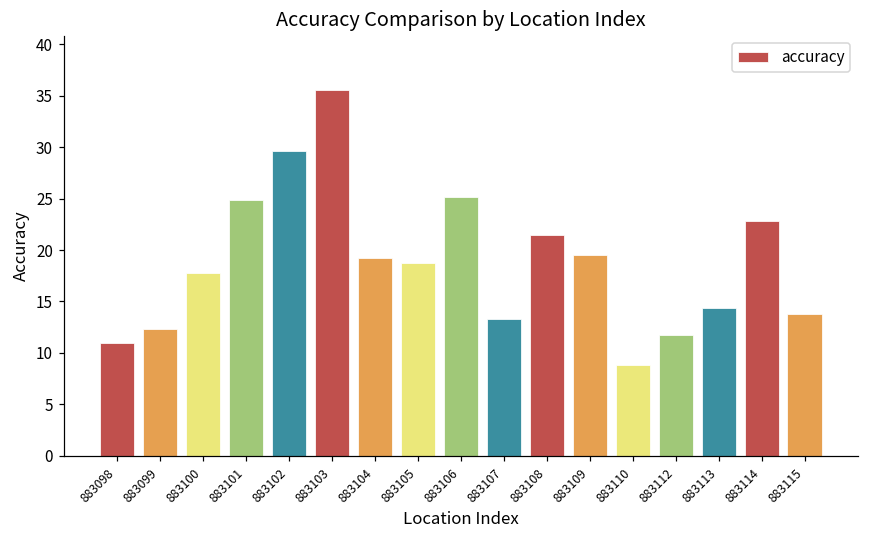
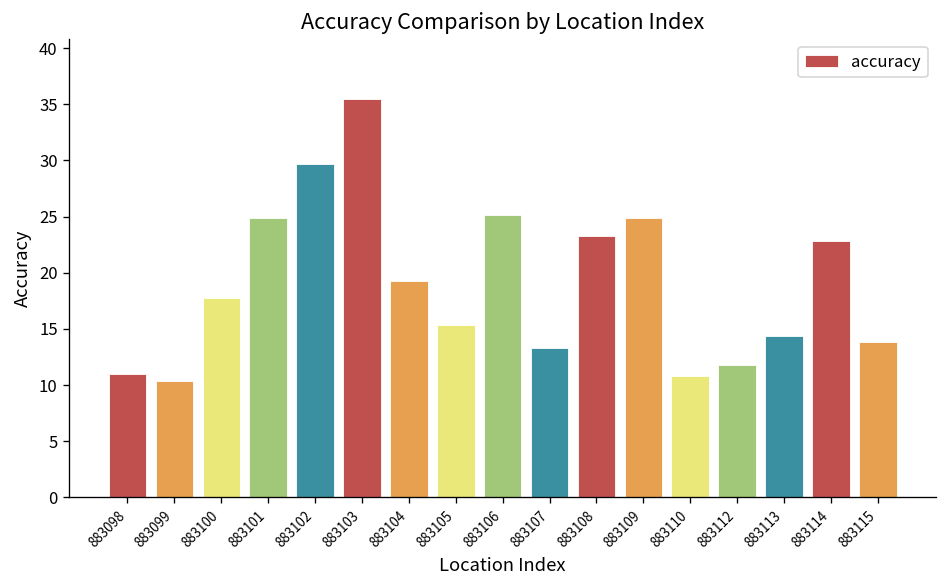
883099: 12 -> 10
883105: 19 -> 15
883108: 21 -> 23
883109: 19 -> 25
883110: 9 -> 11
